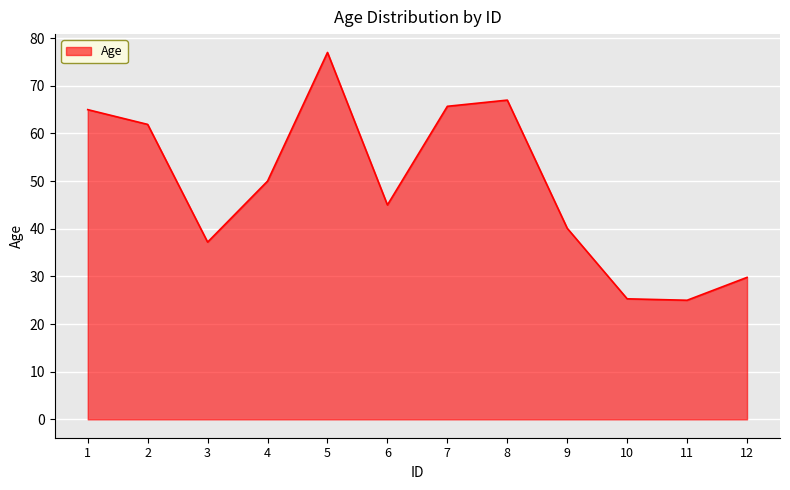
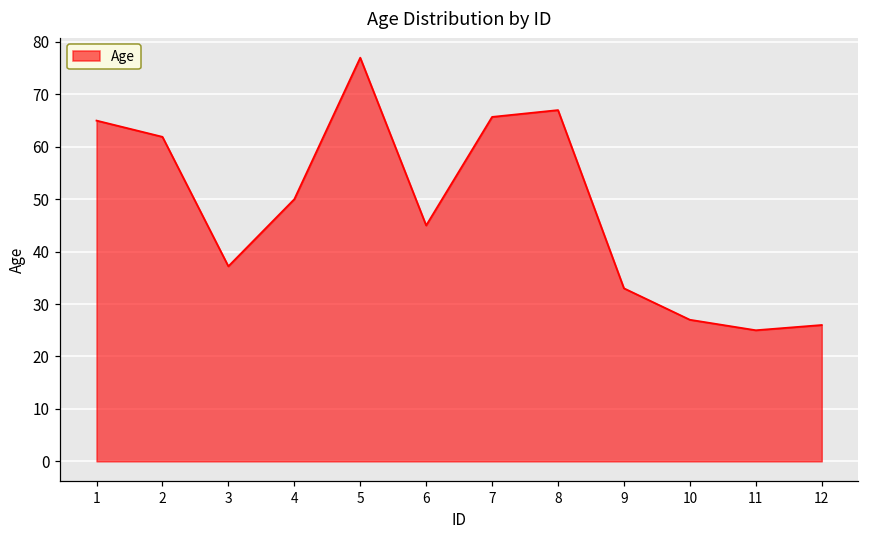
9: 40 -> 33
10: 25 -> 27
12: 30 -> 26
